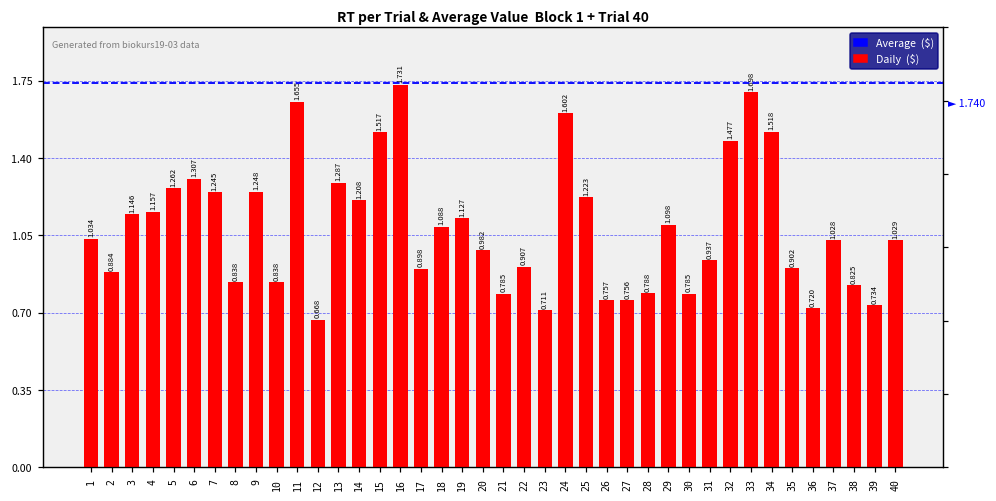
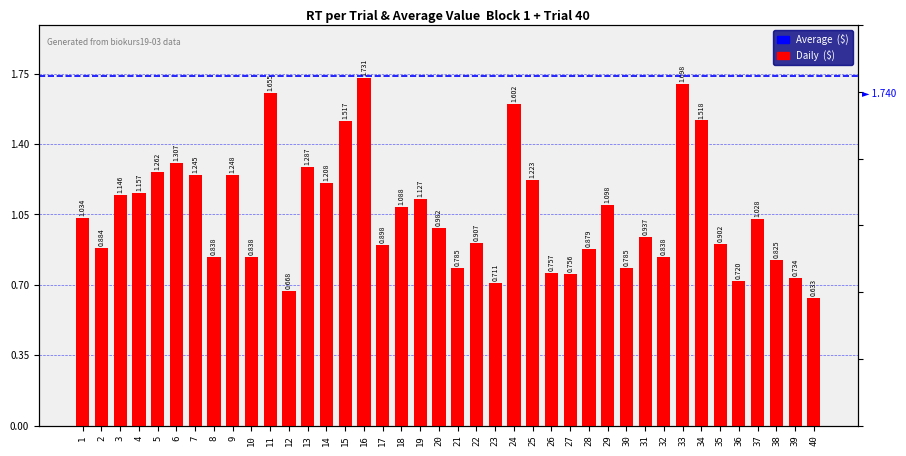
28: 0.788 -> 0.879
32: 1.477 -> 0.838
40: 1.029 -> 0.633
